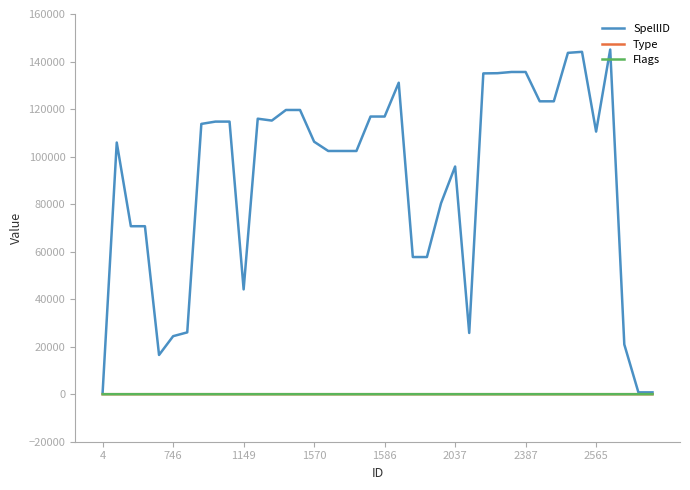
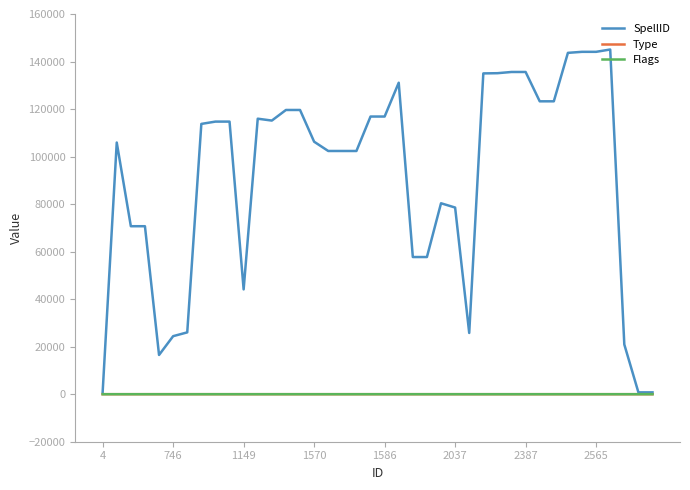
SpellID, 2037: 96000 -> 79000
SpellID, 2565: 111000 -> 144000
